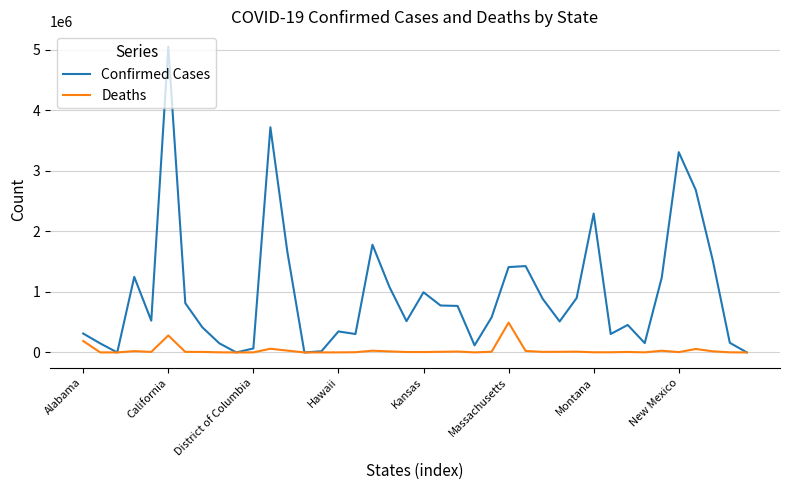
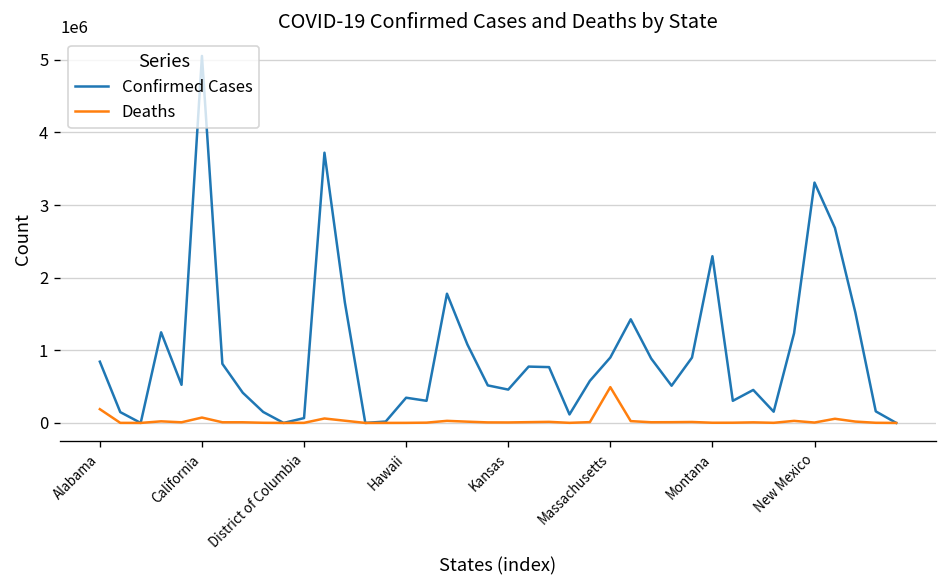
Confirmed Cases, Alabama: 300000 -> 800000
Deaths, California: 300000 -> 100000
Confirmed Cases, Kansas: 1000000 -> 500000
Confirmed Cases, Massachusetts: 1400000 -> 900000
